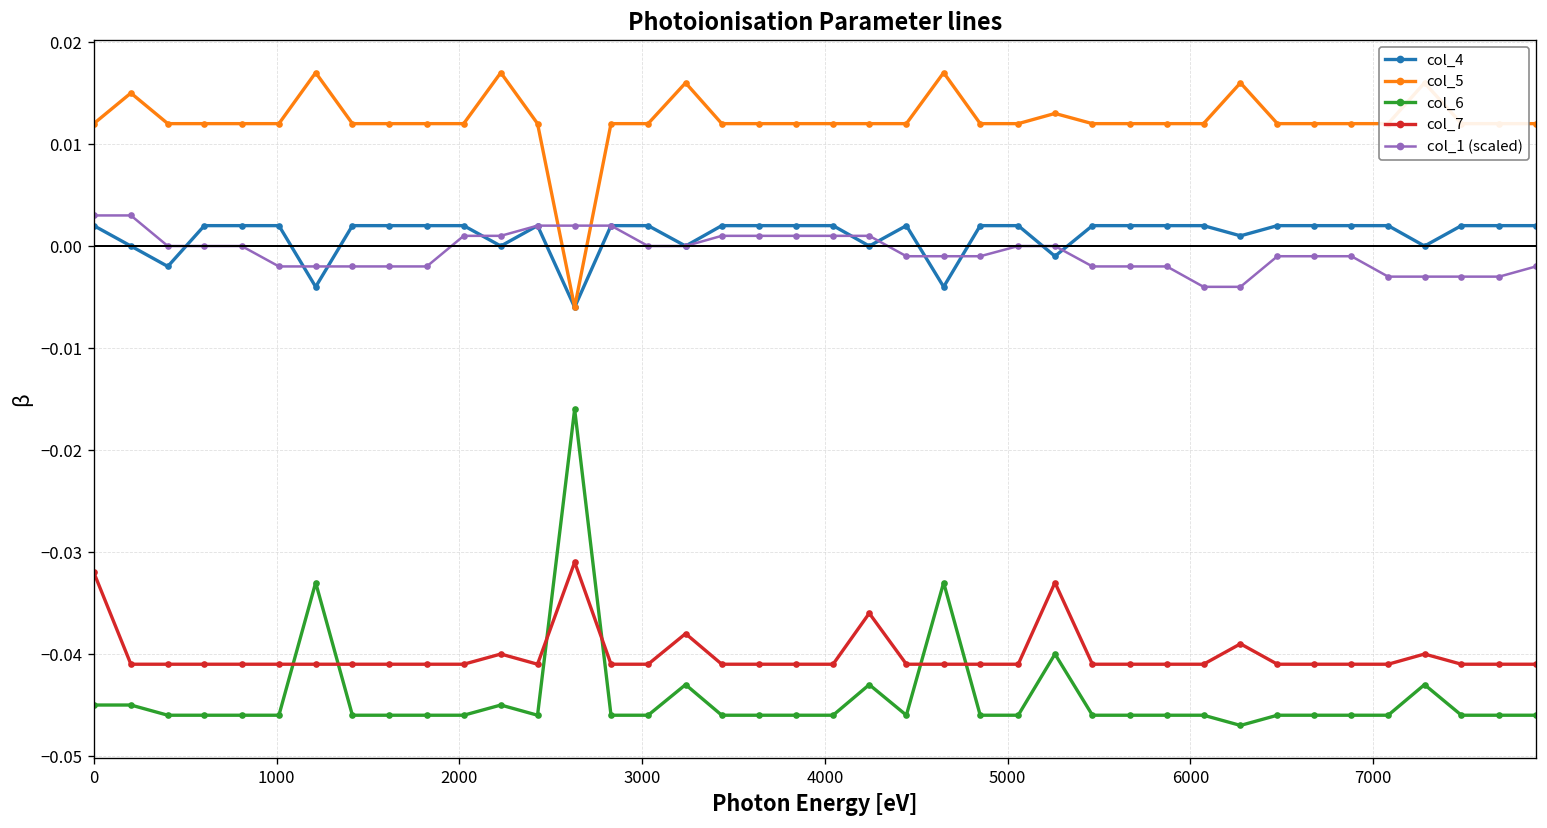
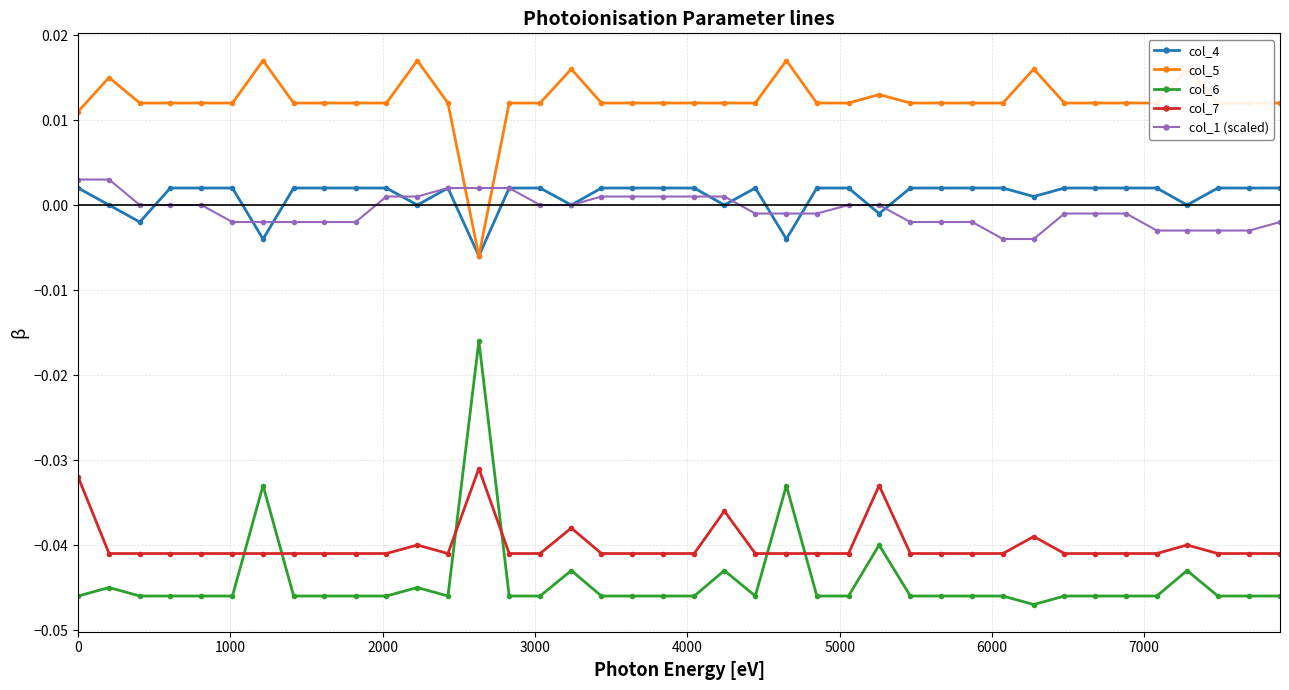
col_5, 0: 0.012 -> 0.011
col_6, 0: -0.045 -> -0.046
